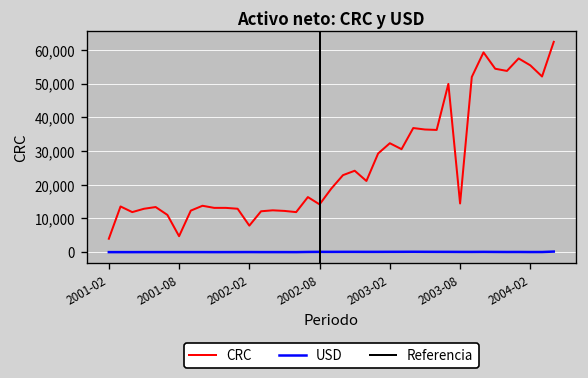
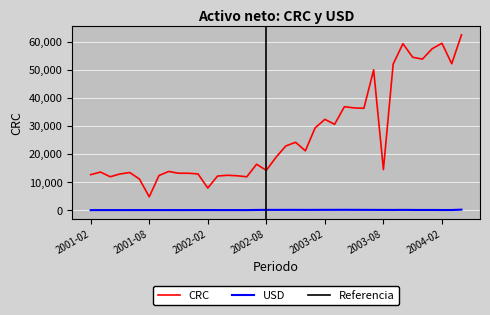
CRC, 2001-02: 4,000 -> 13,000
CRC, 2004-02: 55,000 -> 59,000
